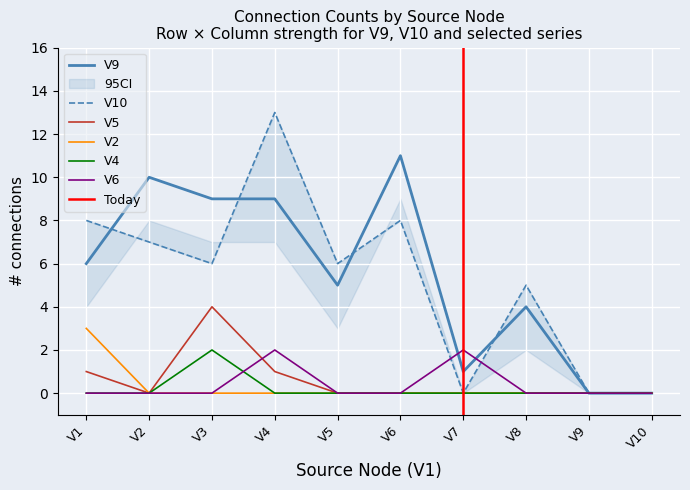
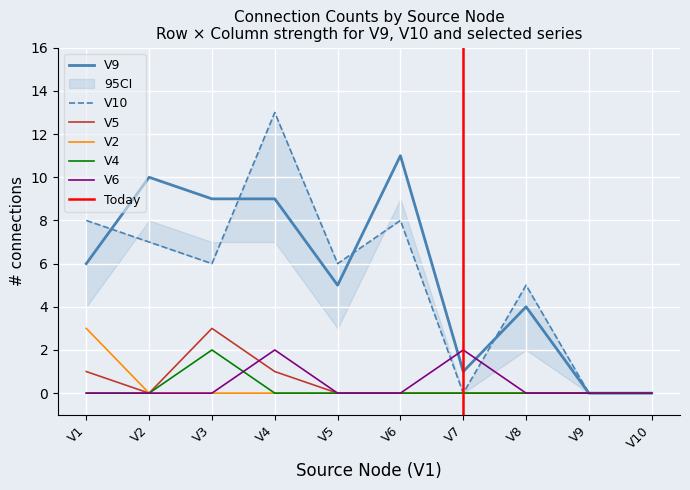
V5, V3: 4 -> 3
